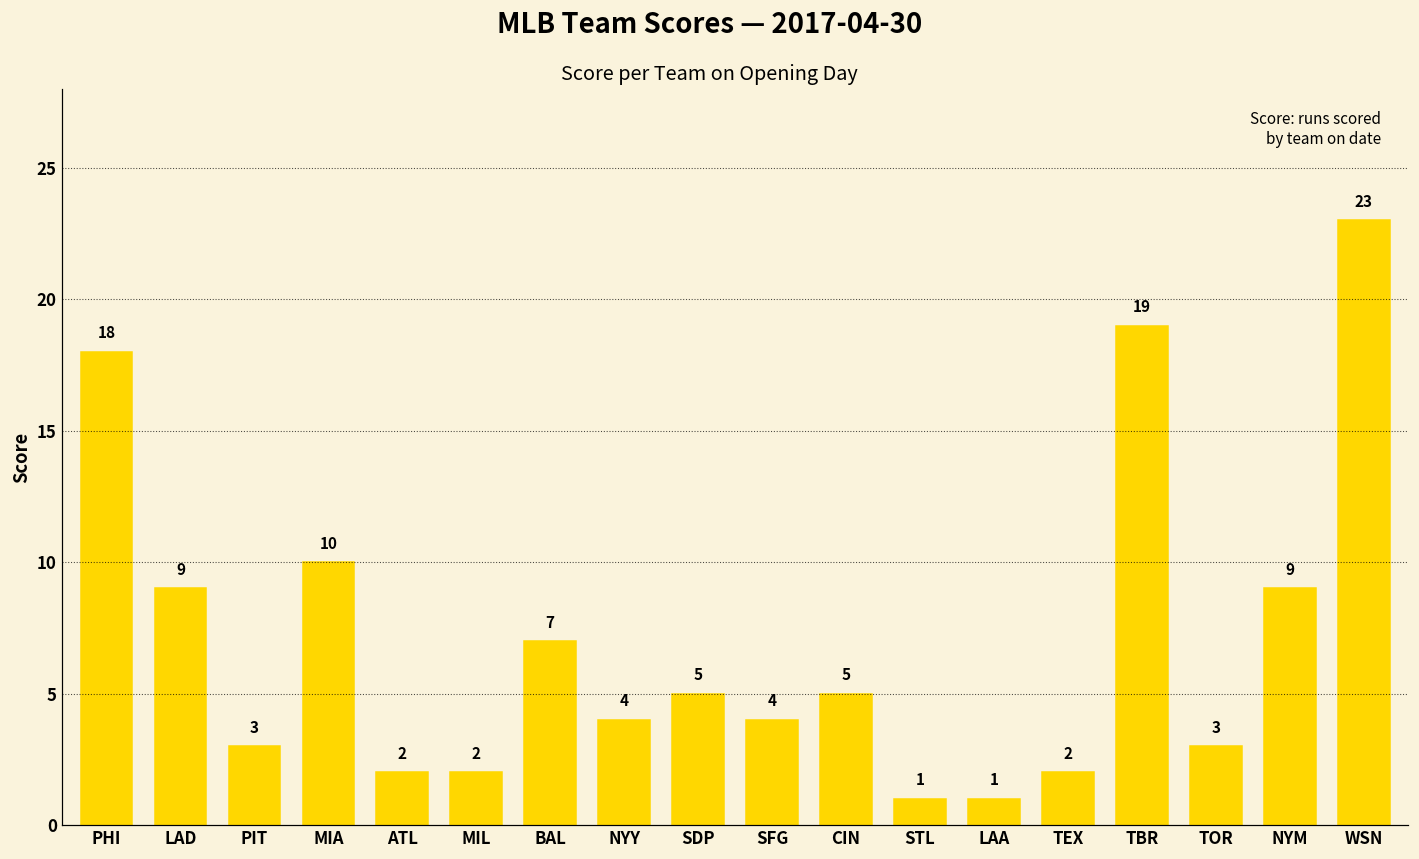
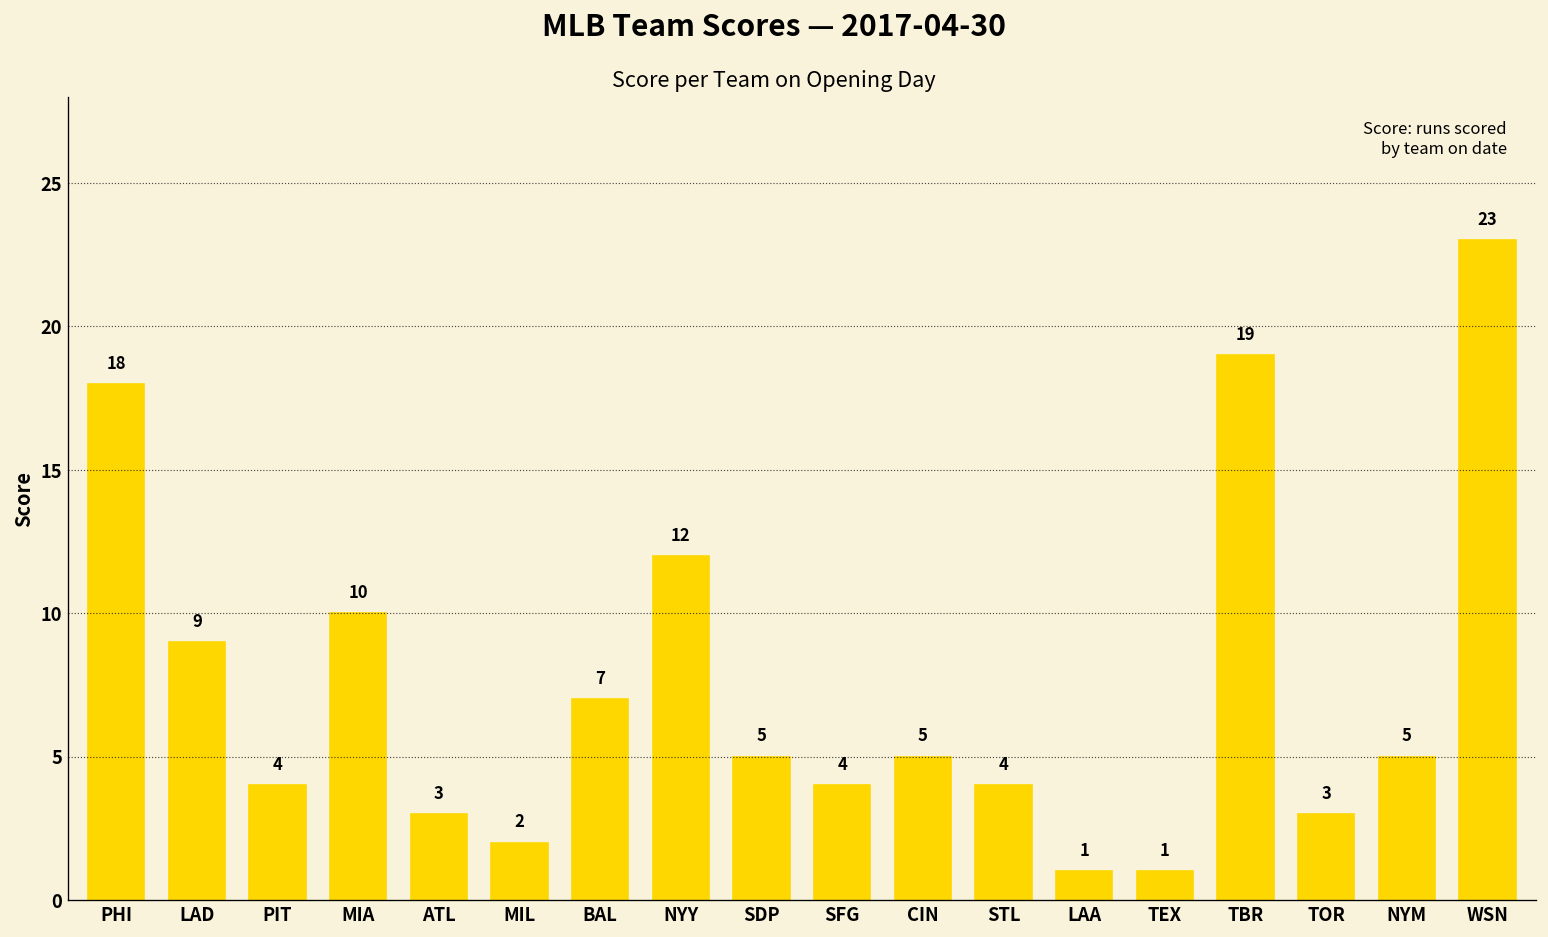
PIT: 3 -> 4
ATL: 2 -> 3
NYY: 4 -> 12
STL: 1 -> 4
TEX: 2 -> 1
NYM: 9 -> 5
